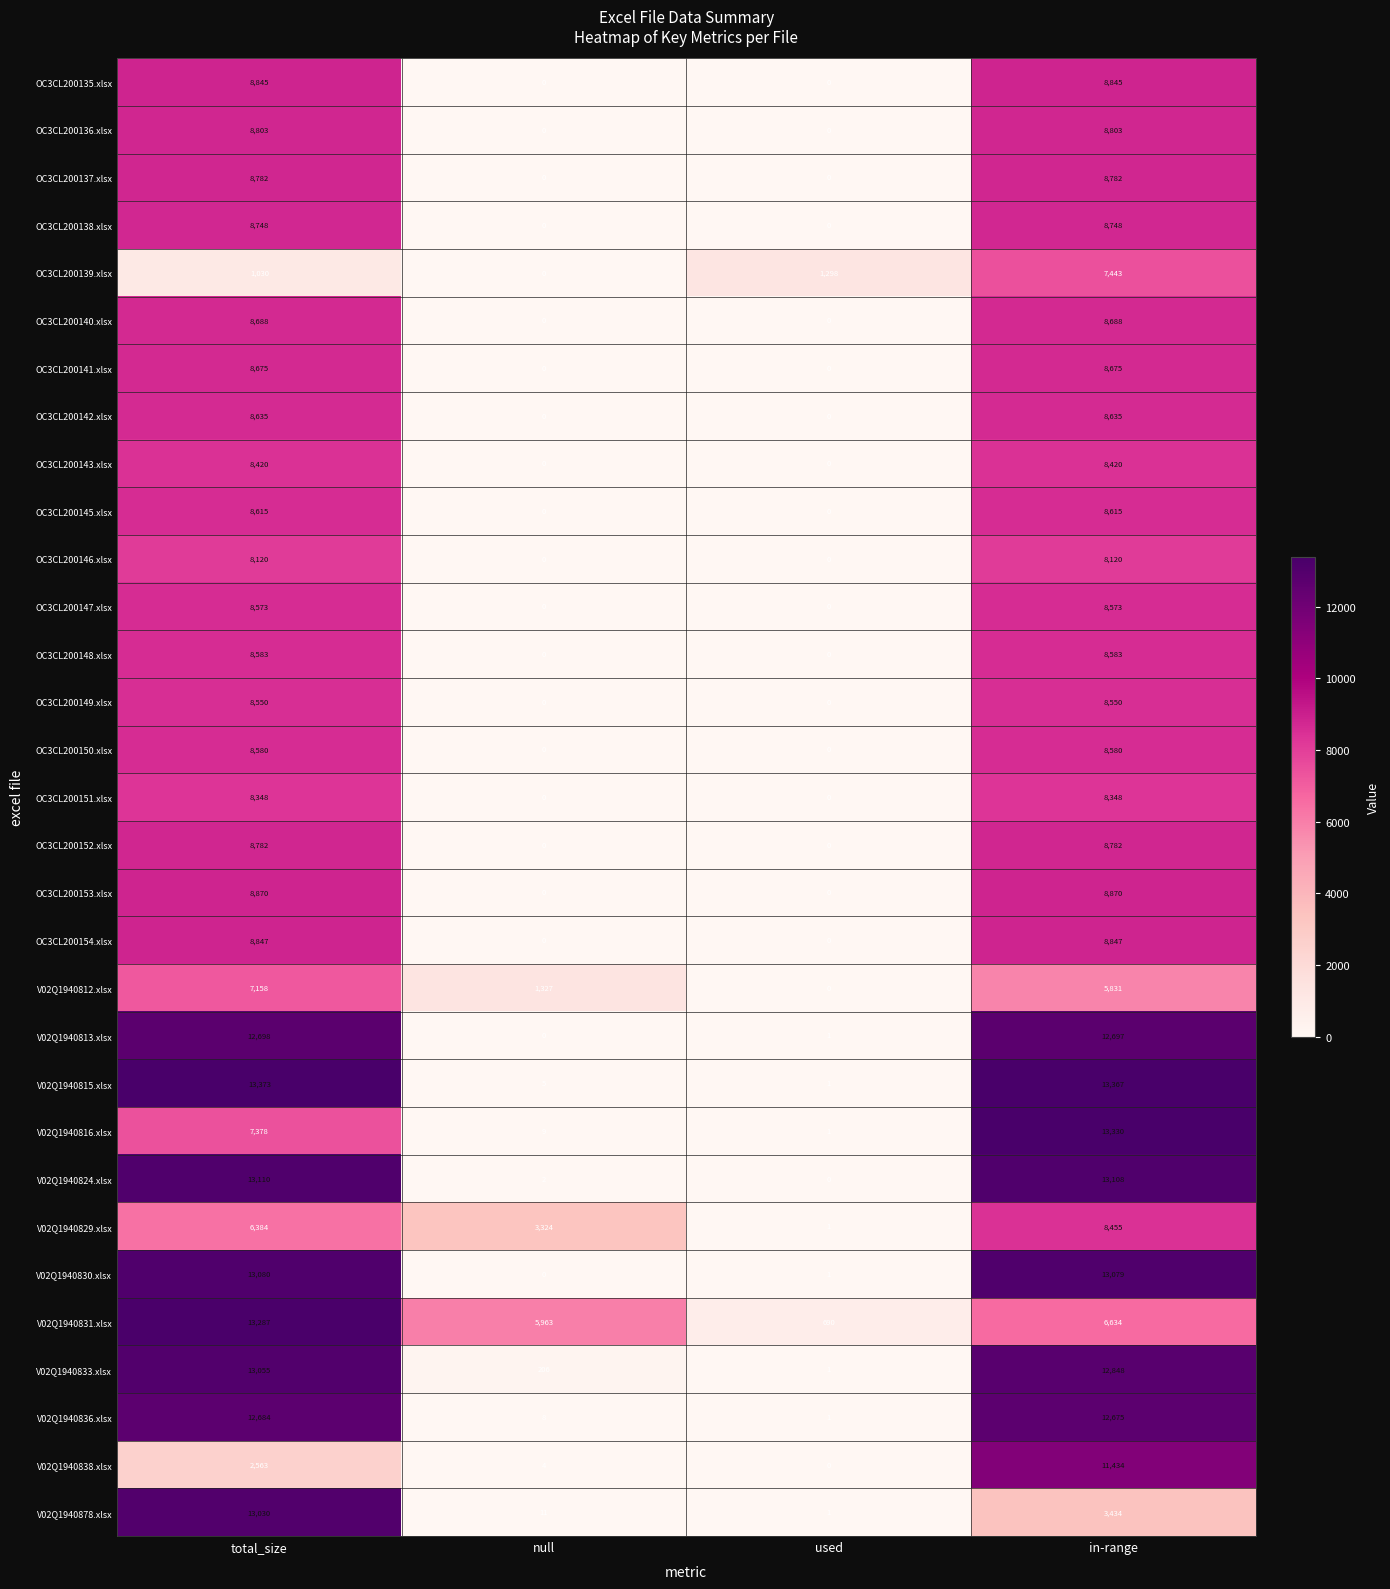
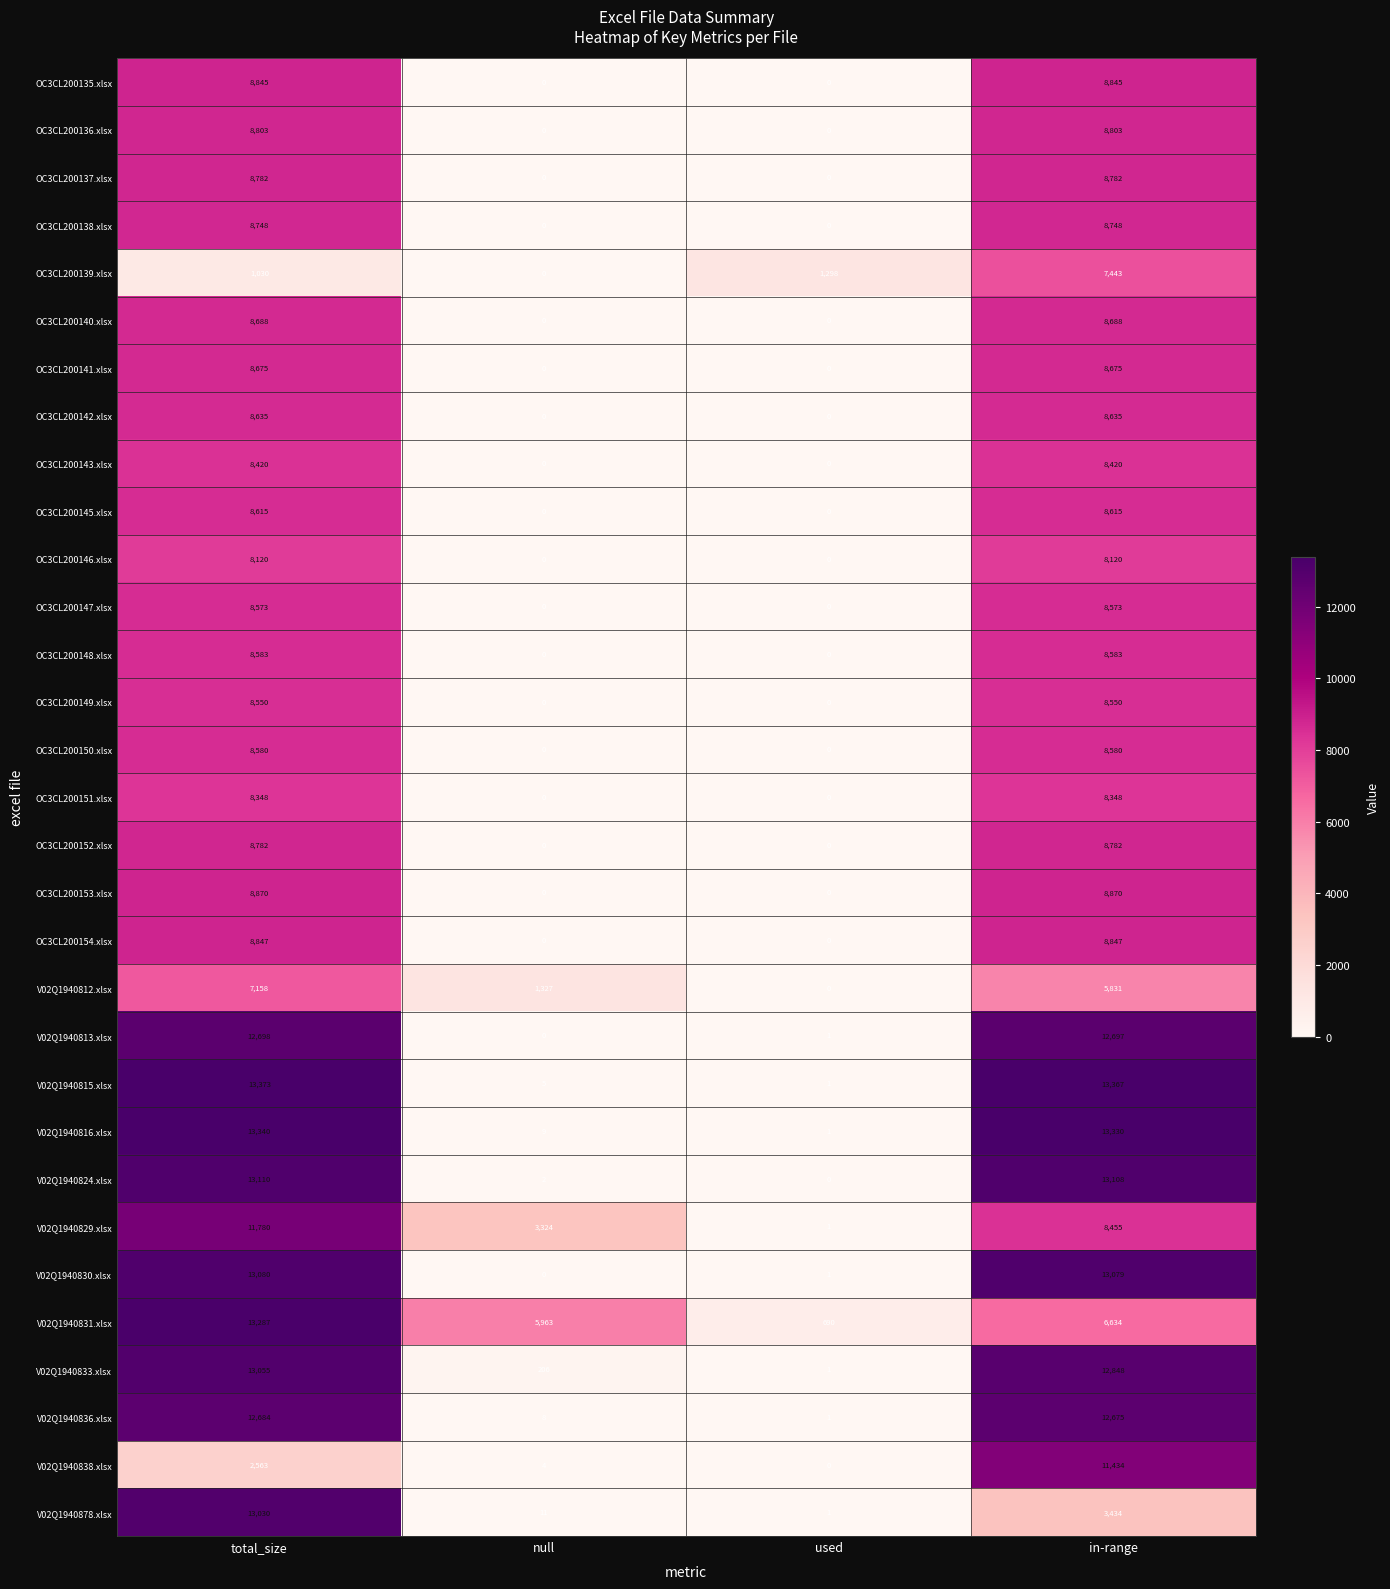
V02Q1940816.xlsx, total_size: 7,378 -> 13,340
V02Q1940829.xlsx, total_size: 6,384 -> 11,780
